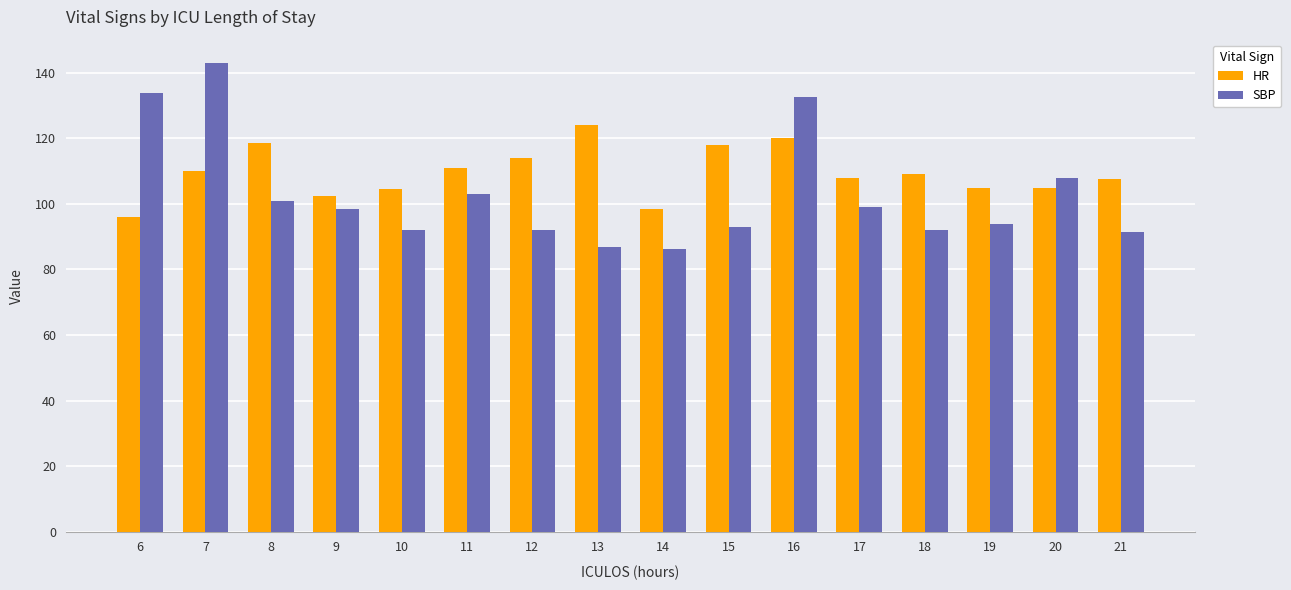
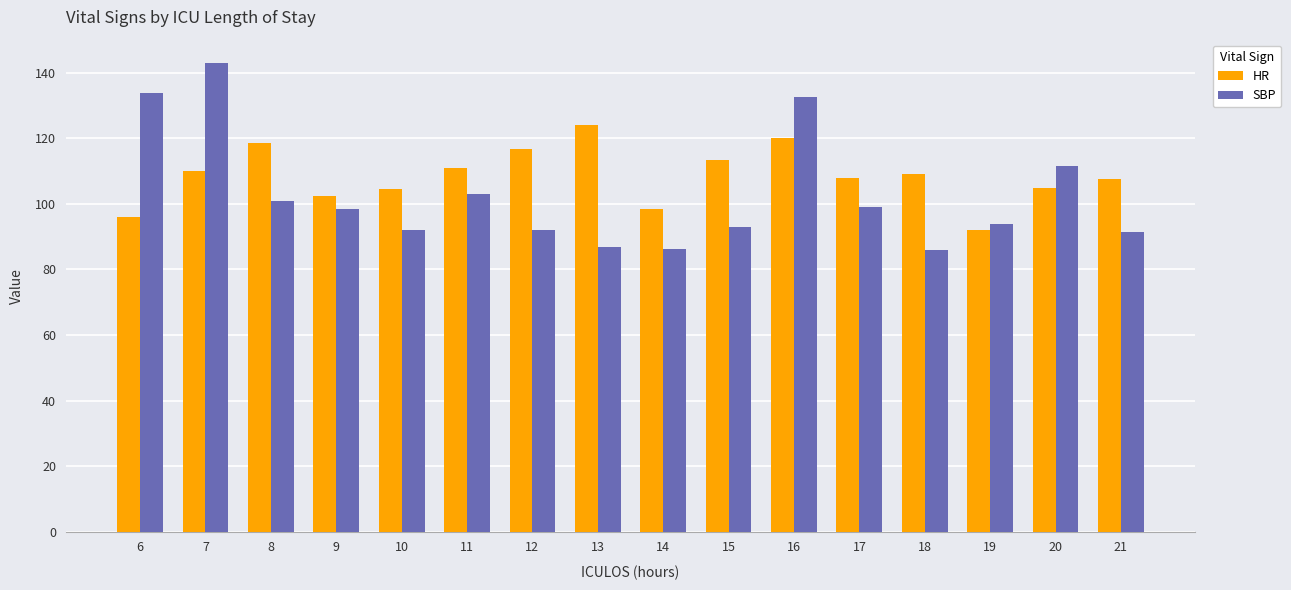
HR, 12: 114 -> 117
HR, 15: 118 -> 113
SBP, 18: 92 -> 86
HR, 19: 105 -> 92
SBP, 20: 108 -> 112
